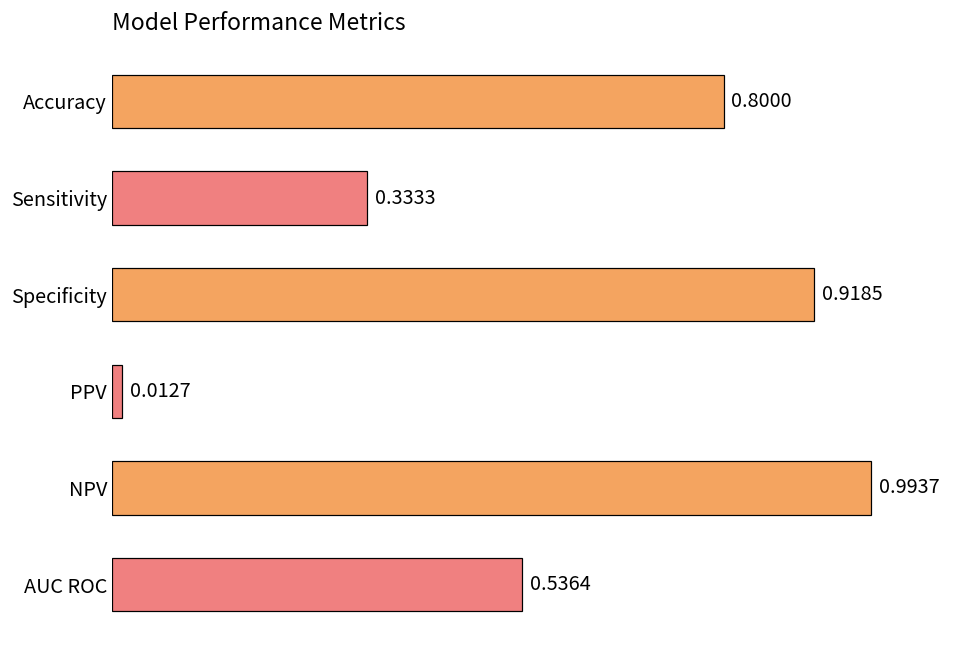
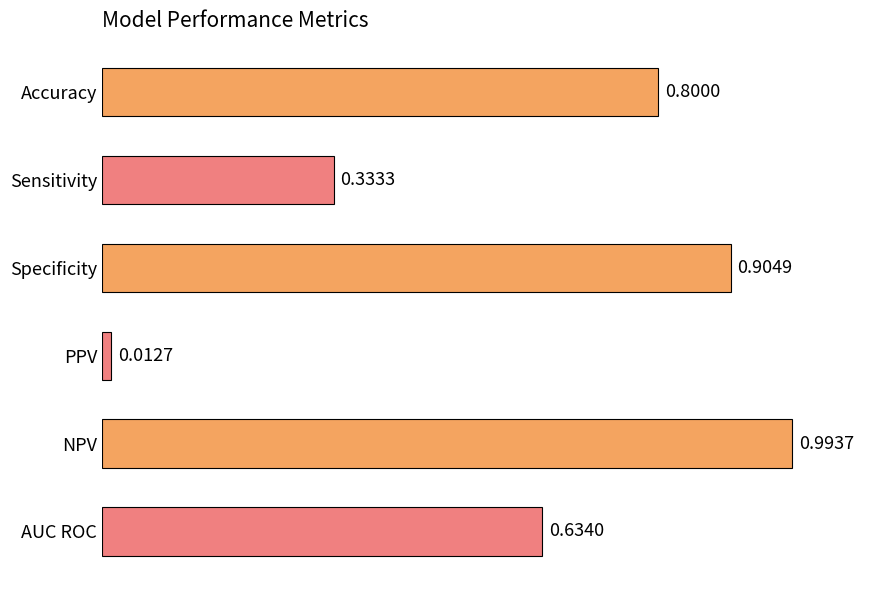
Specificity: 0.9185 -> 0.9049
AUC ROC: 0.5364 -> 0.6340
